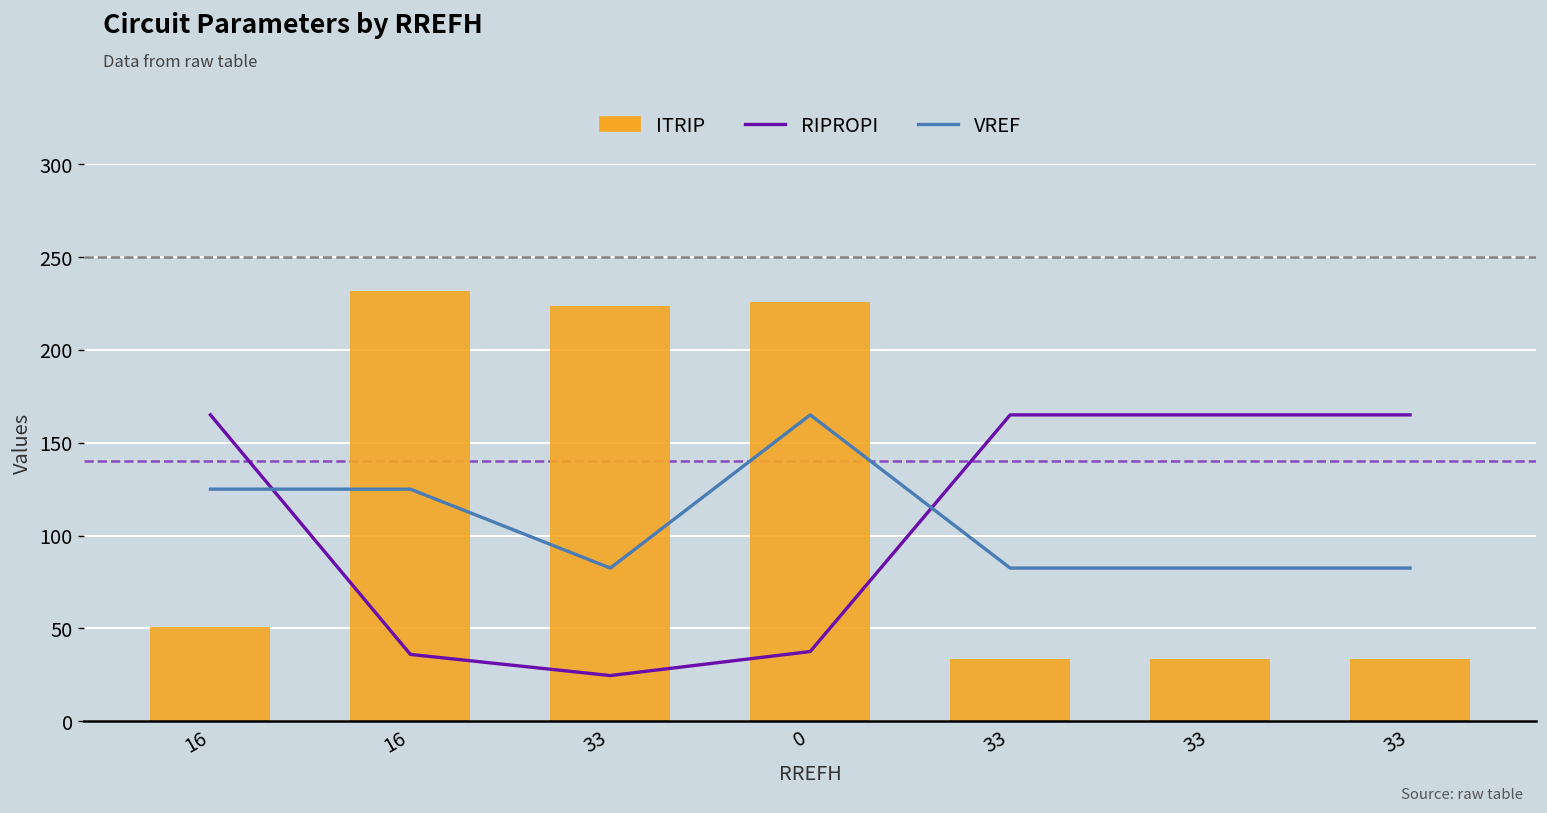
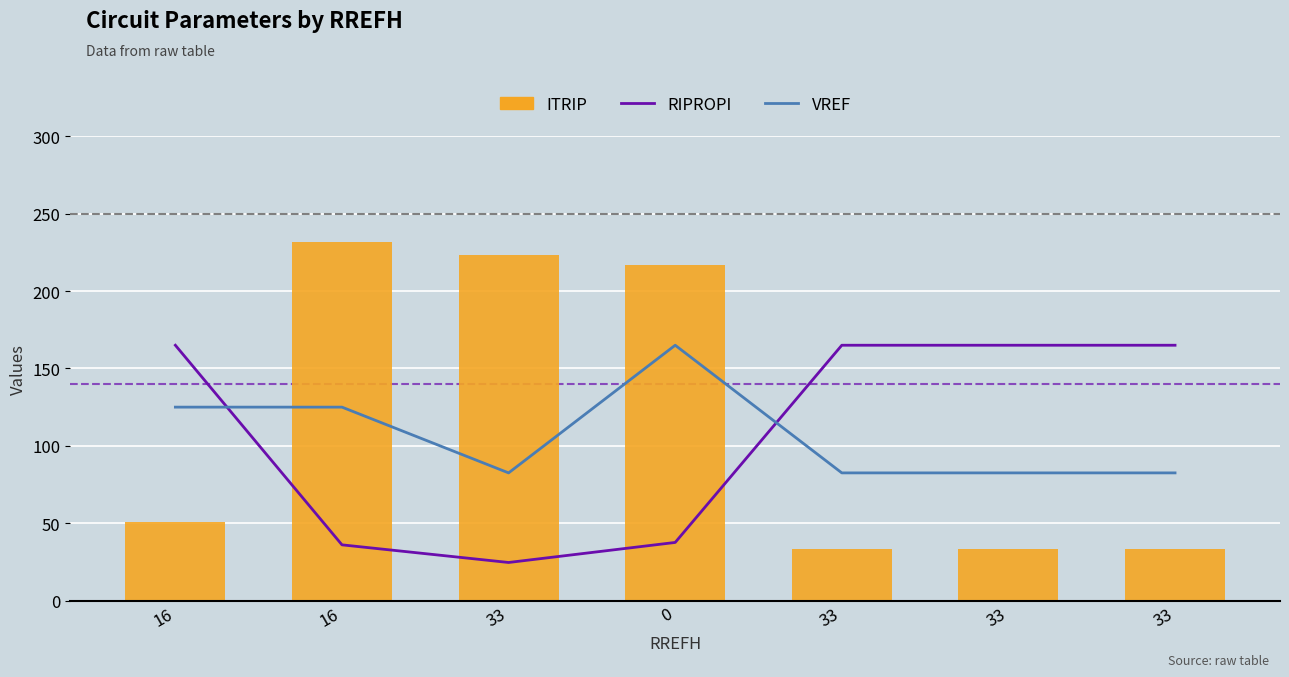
ITRIP, 0: 226 -> 217
